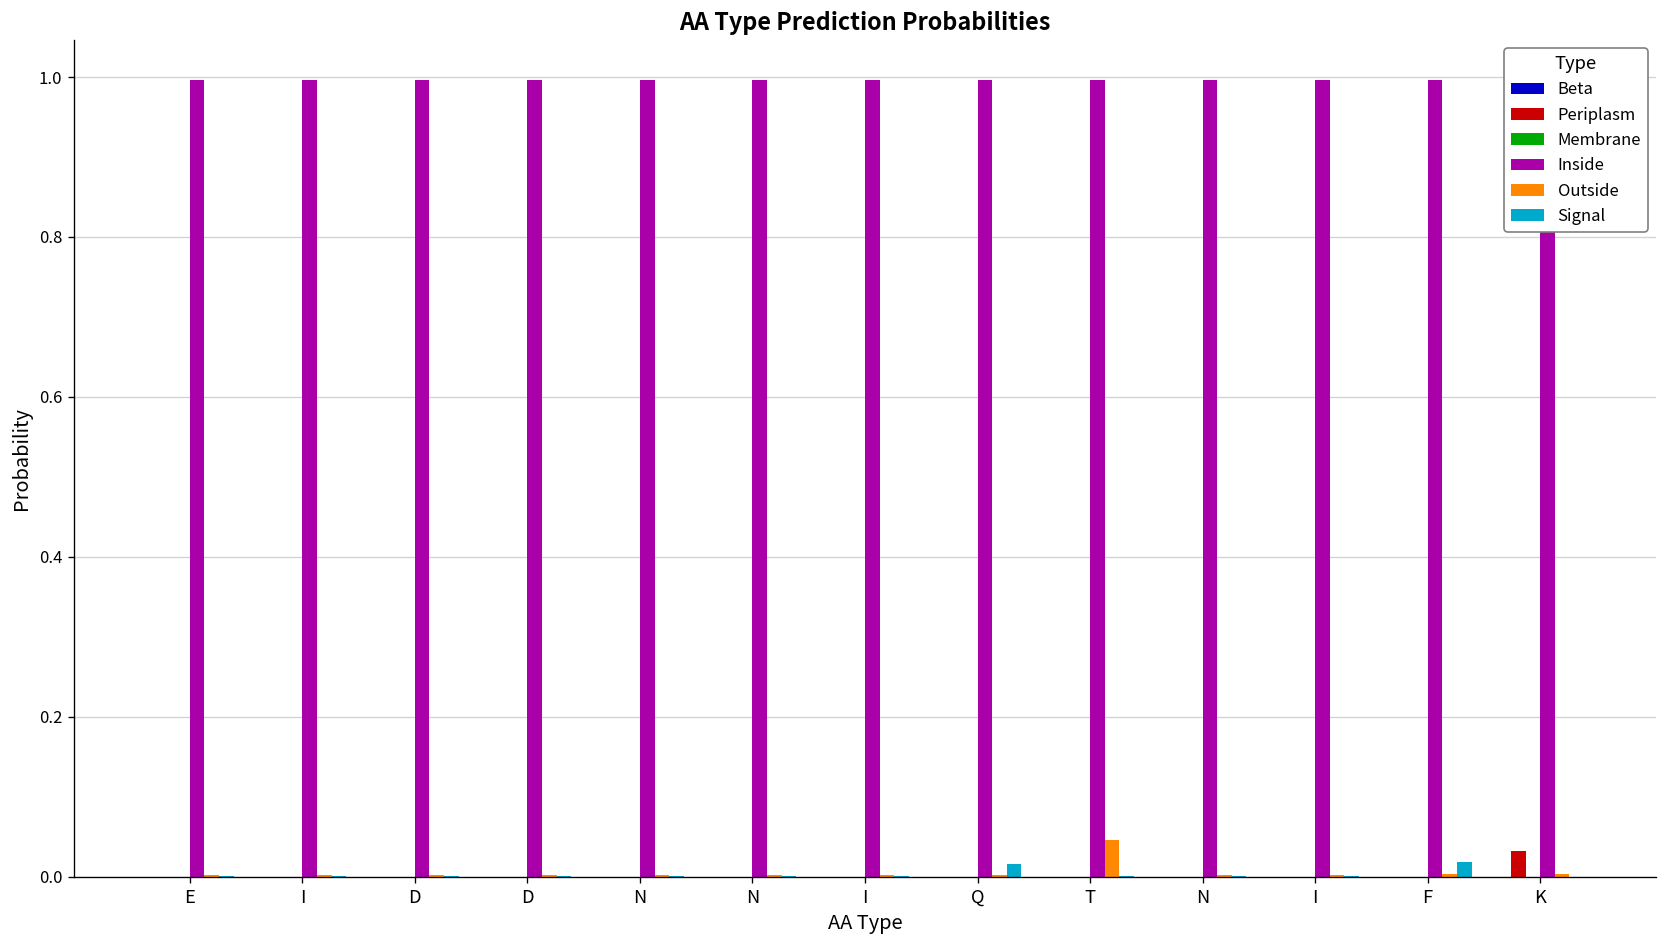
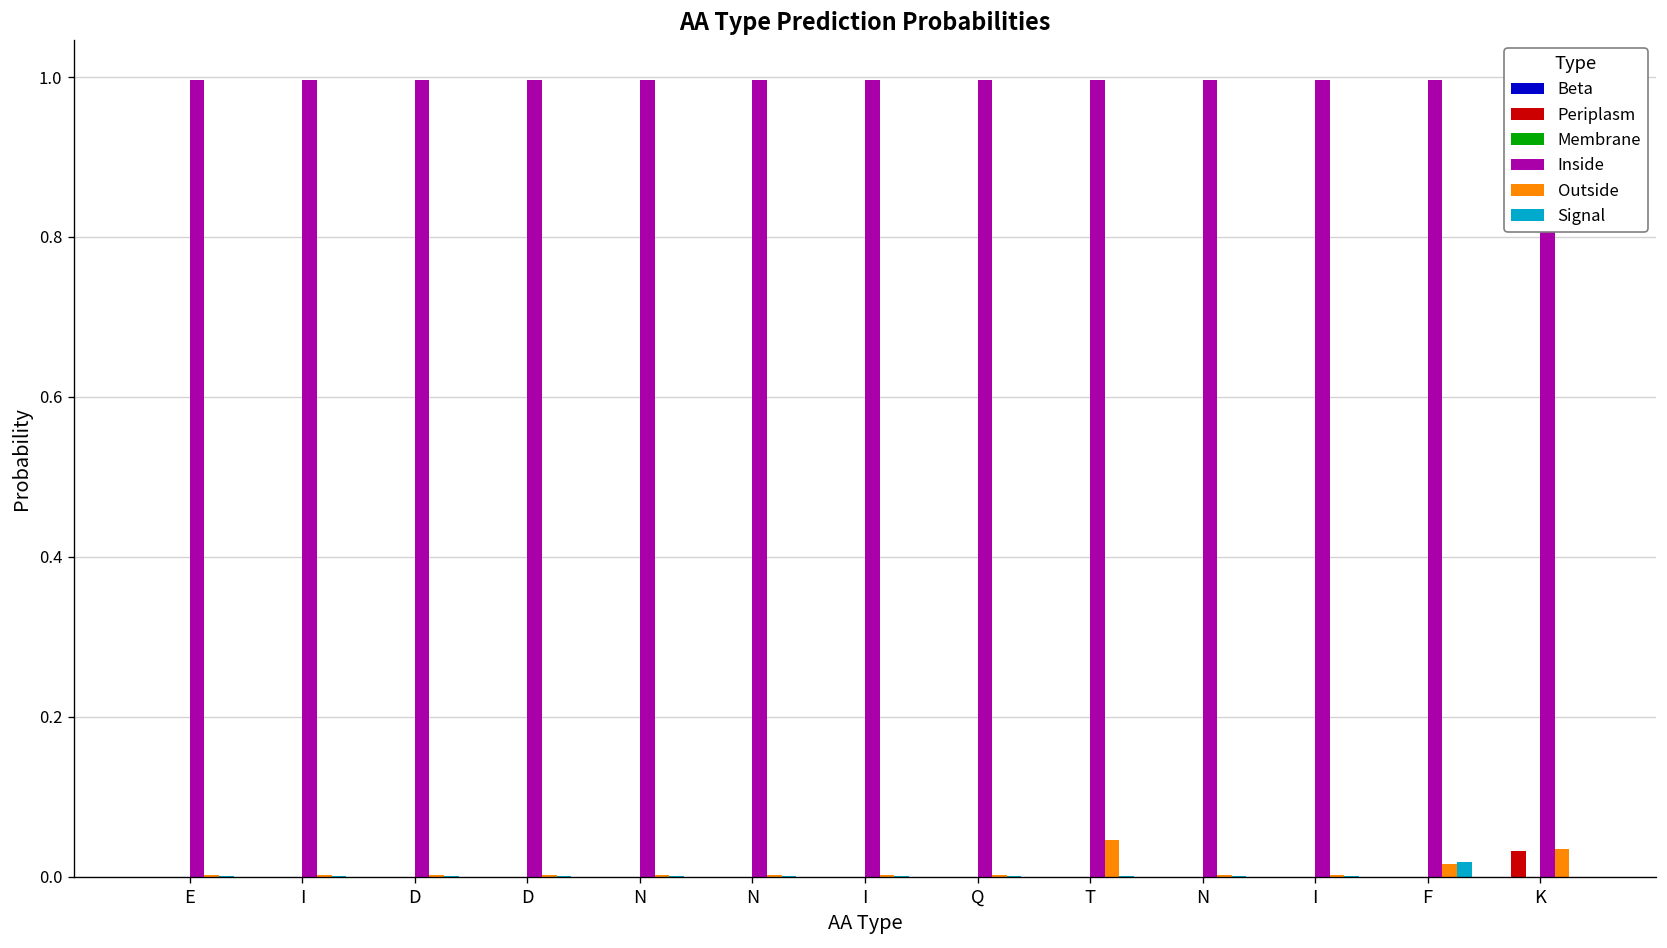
Signal, Q: 0.02 -> 0.00
Outside, F: 0.00 -> 0.02
Outside, K: 0.00 -> 0.03
